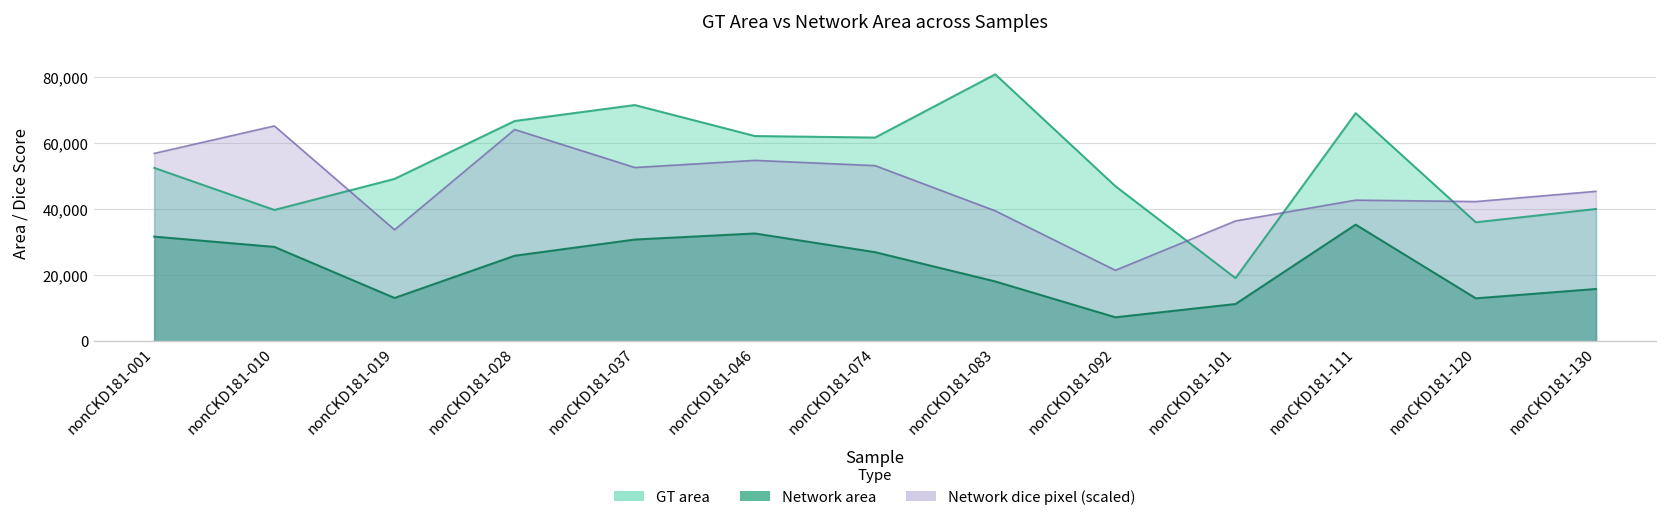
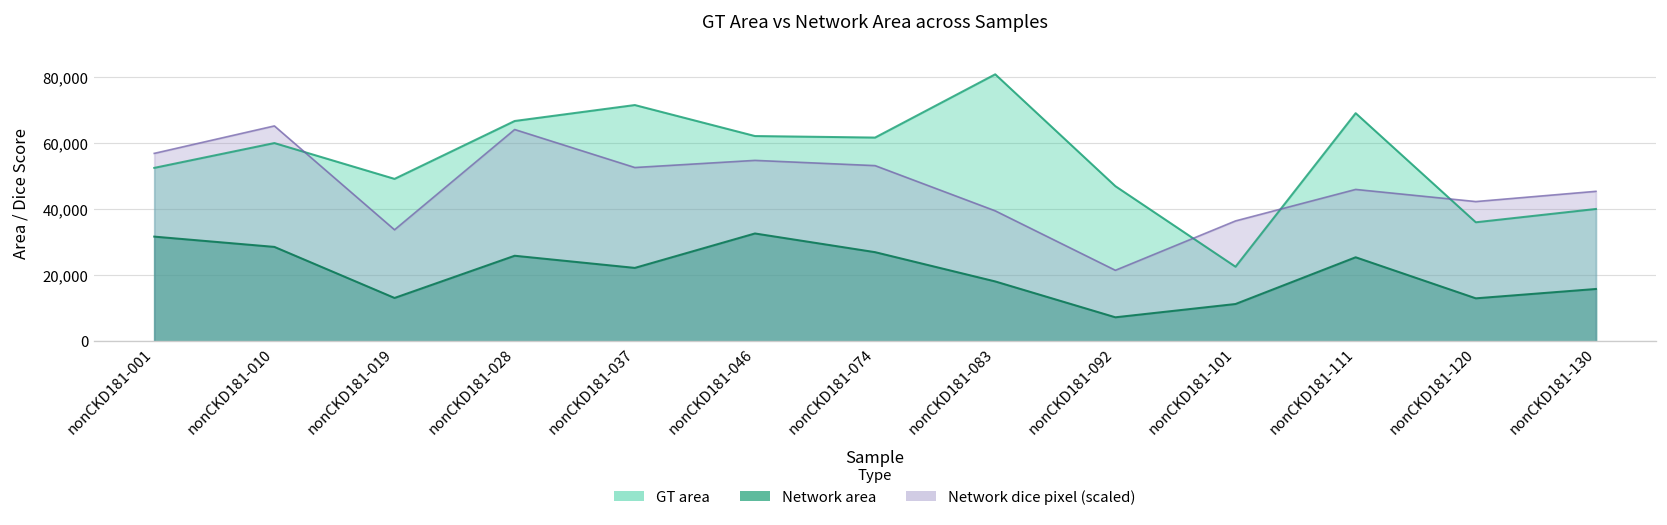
GT area, nonCKD181-010: 40,000 -> 60,000
Network area, nonCKD181-037: 31,000 -> 22,000
GT area, nonCKD181-101: 19,000 -> 23,000
Network area, nonCKD181-111: 35,000 -> 25,000
Network dice pixel (scaled), nonCKD181-111: 43,000 -> 46,000
